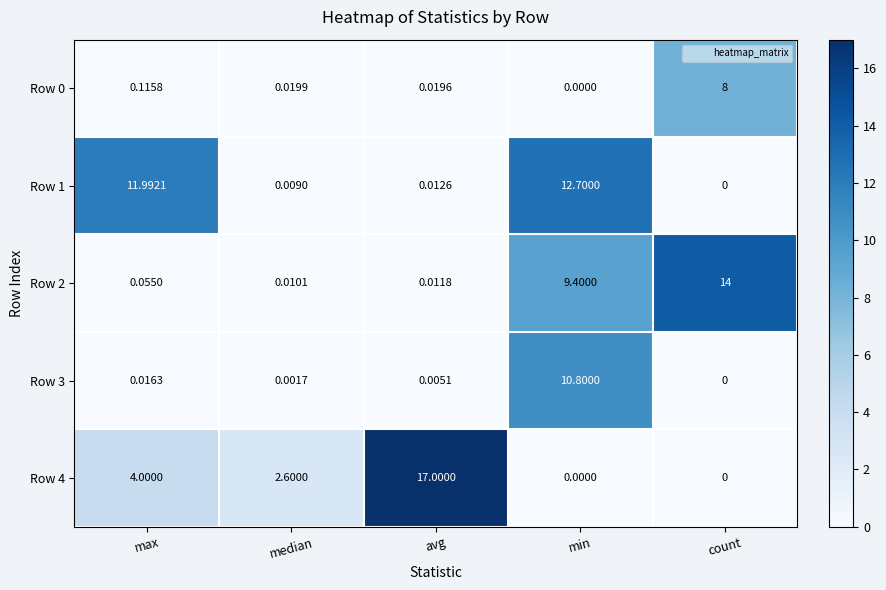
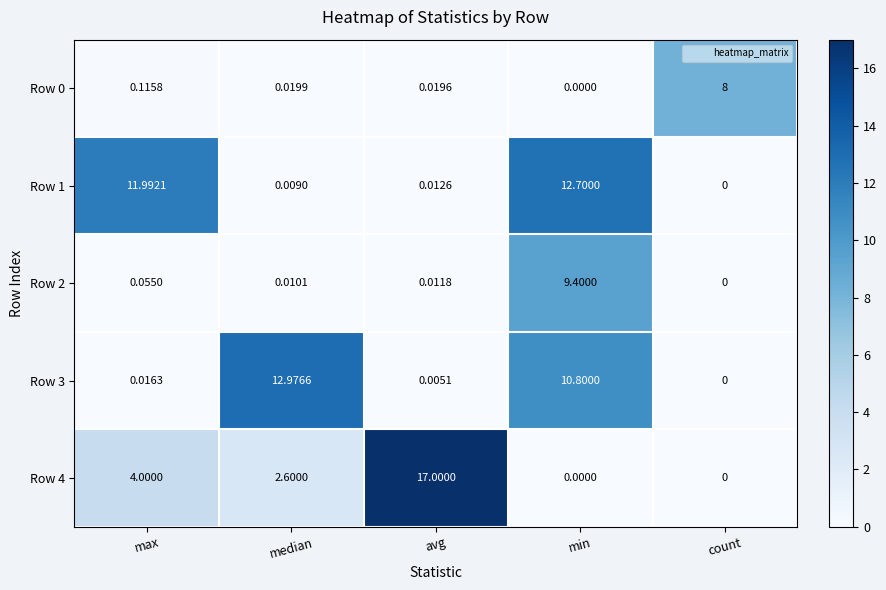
Row 2, count: 14 -> 0
Row 3, median: 0.0017 -> 12.9766
